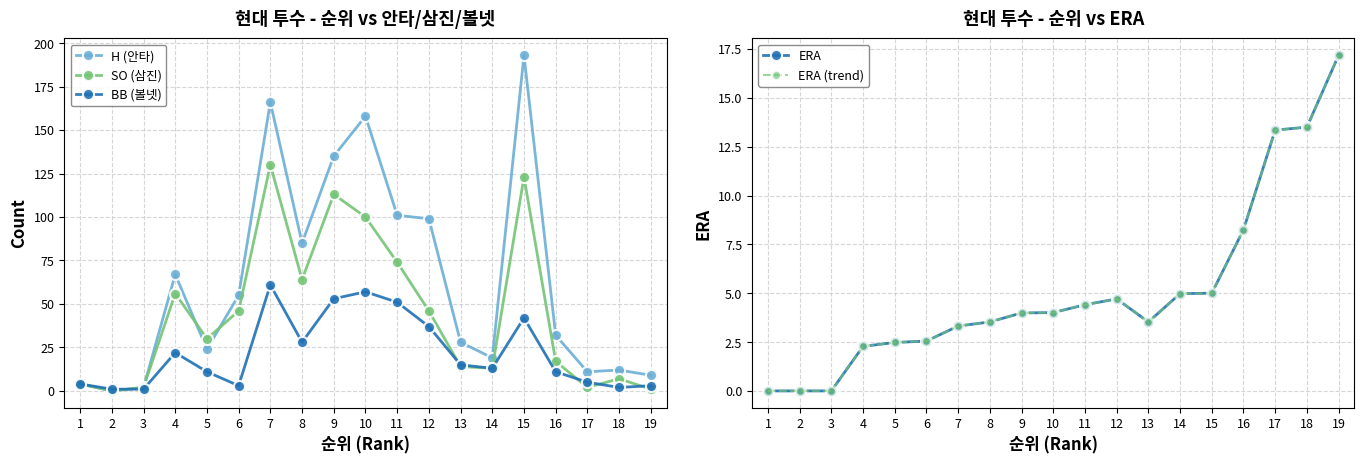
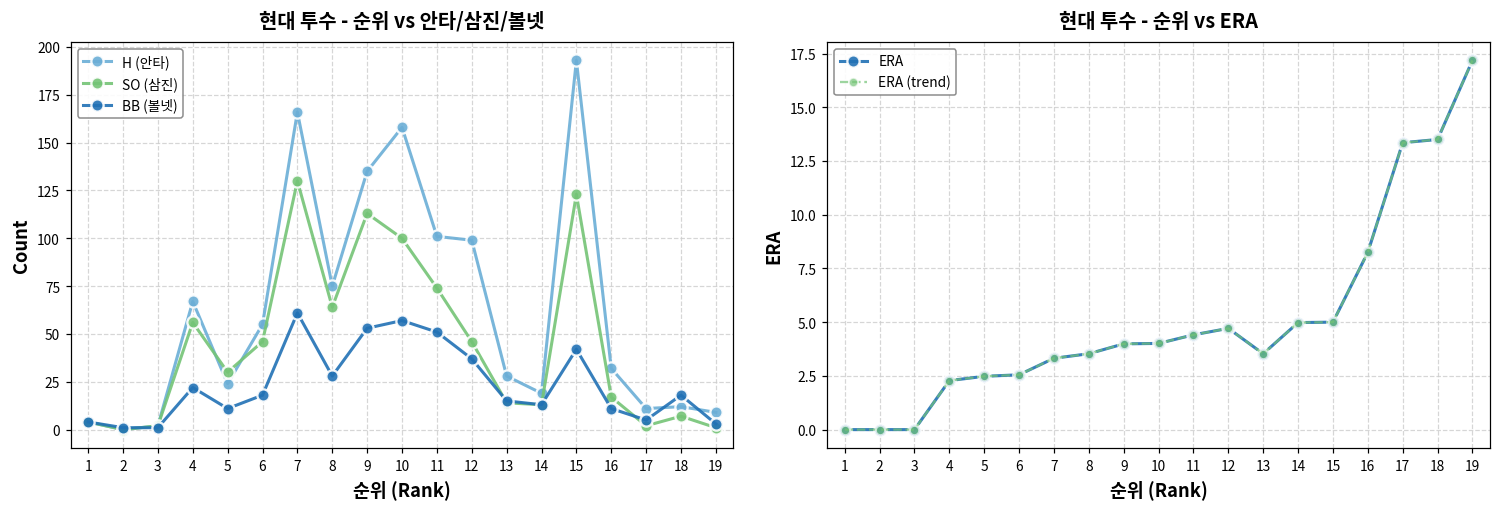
현대 투수 - 순위 vs 안타/삼진/볼넷, BB (볼넷), 6: 3 -> 18
현대 투수 - 순위 vs 안타/삼진/볼넷, H (안타), 8: 85 -> 75
현대 투수 - 순위 vs 안타/삼진/볼넷, BB (볼넷), 18: 2 -> 18
